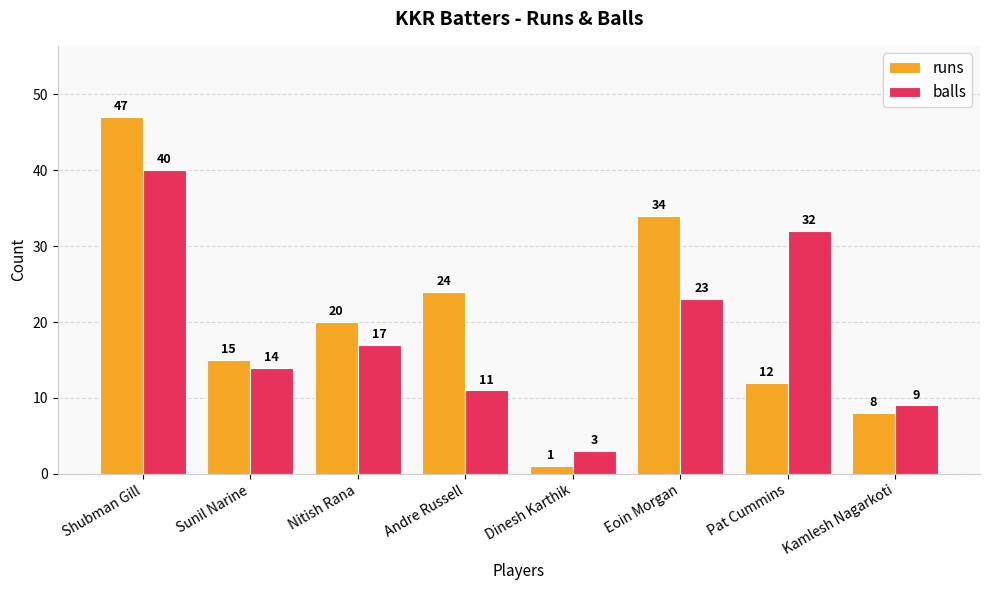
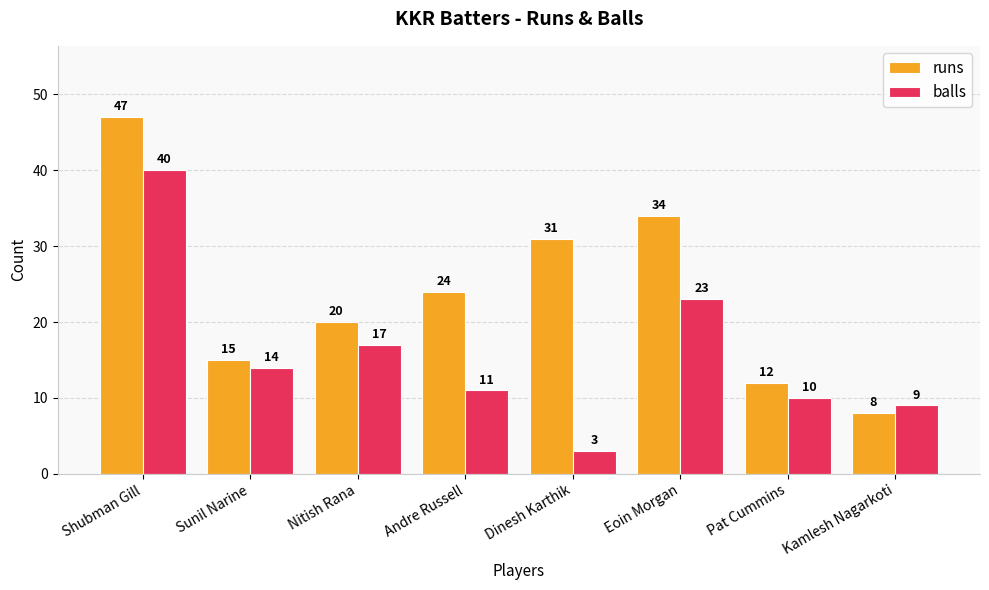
runs, Dinesh Karthik: 1 -> 31
balls, Pat Cummins: 32 -> 10
